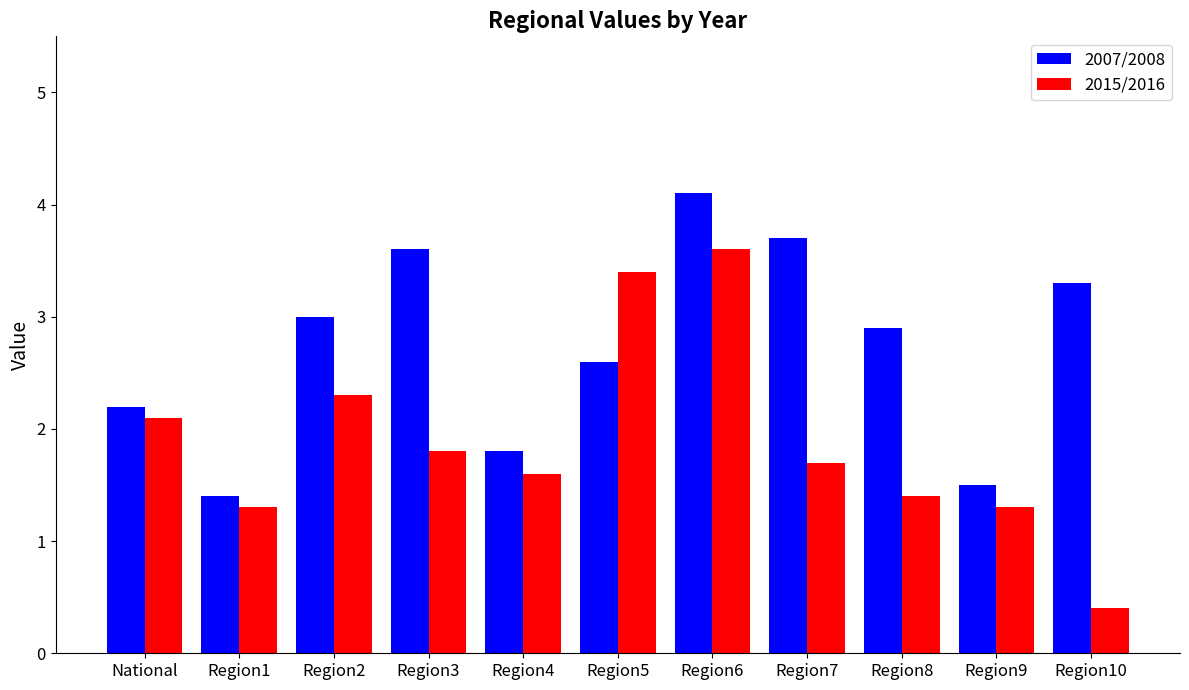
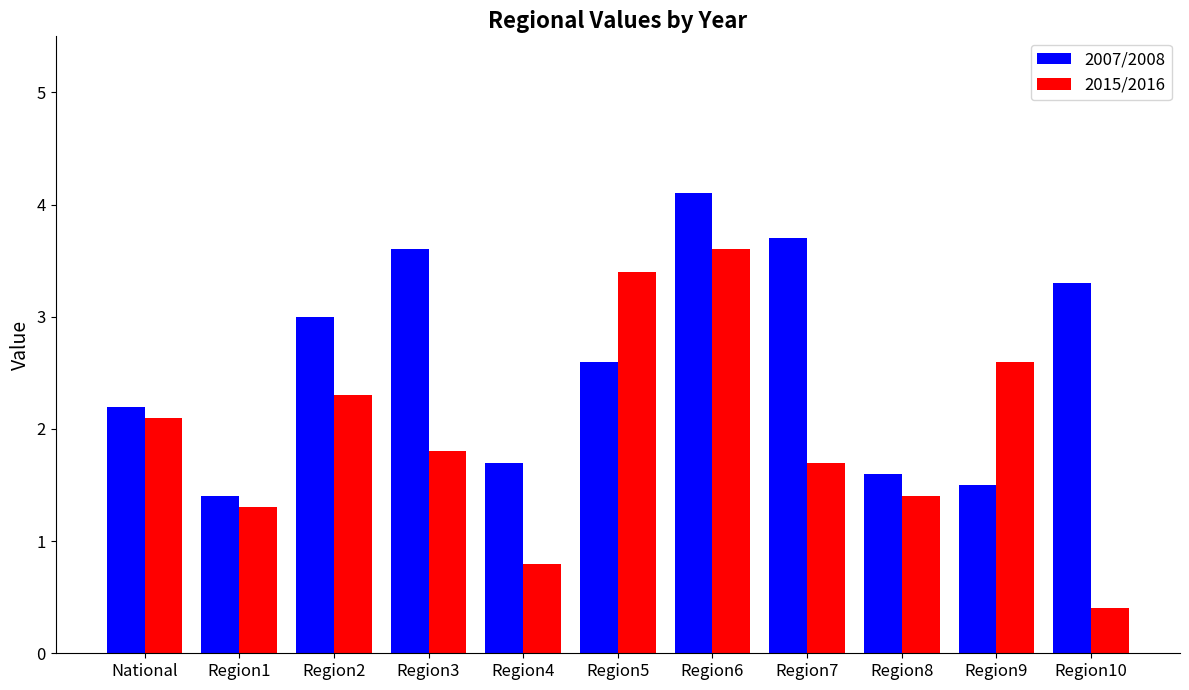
2007/2008, Region4: 1.8 -> 1.7
2015/2016, Region4: 1.6 -> 0.8
2007/2008, Region8: 2.9 -> 1.6
2015/2016, Region9: 1.3 -> 2.6
